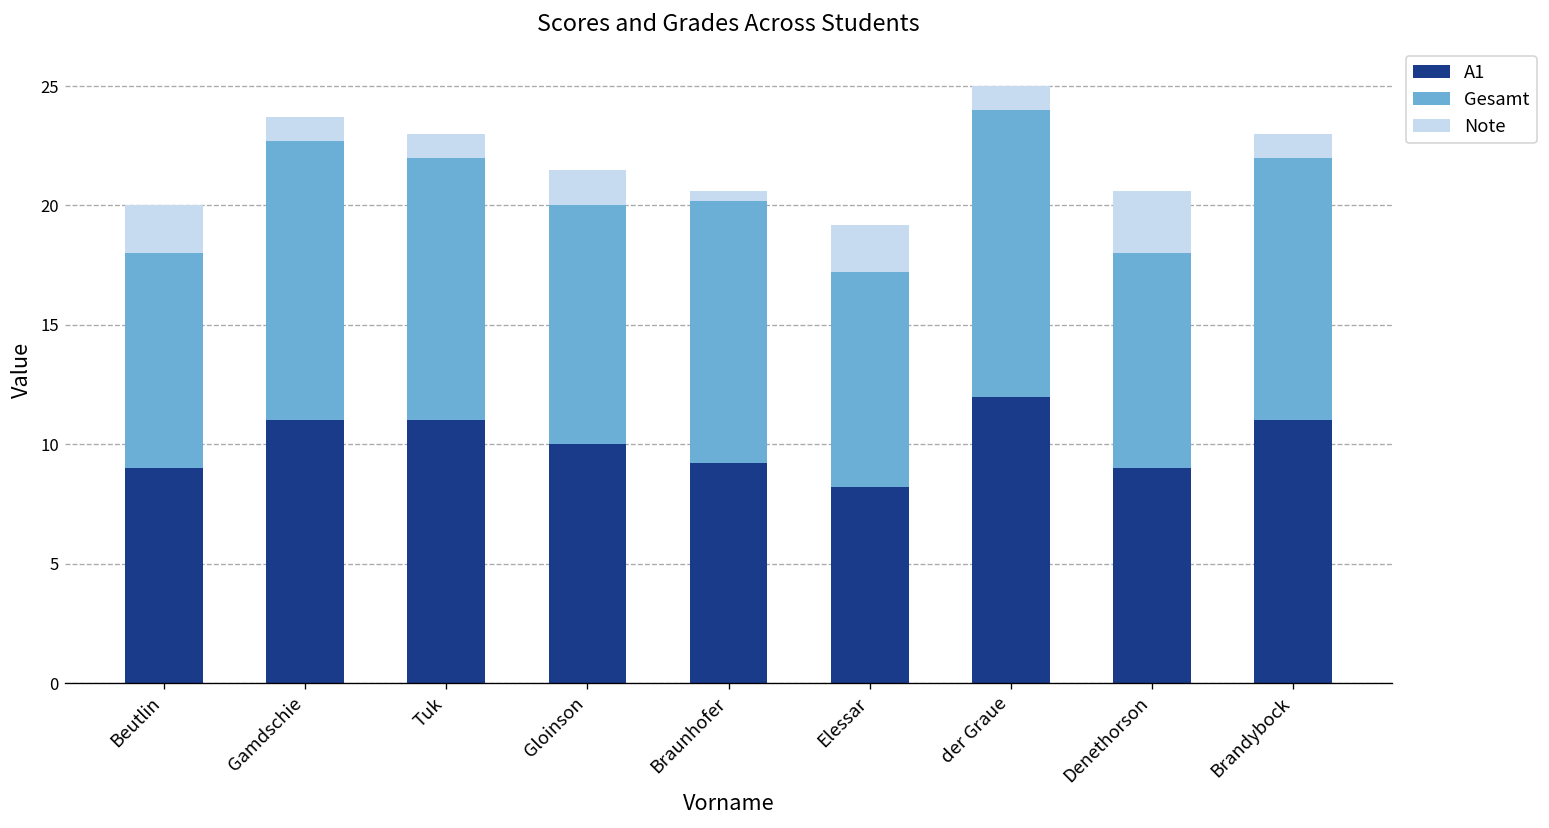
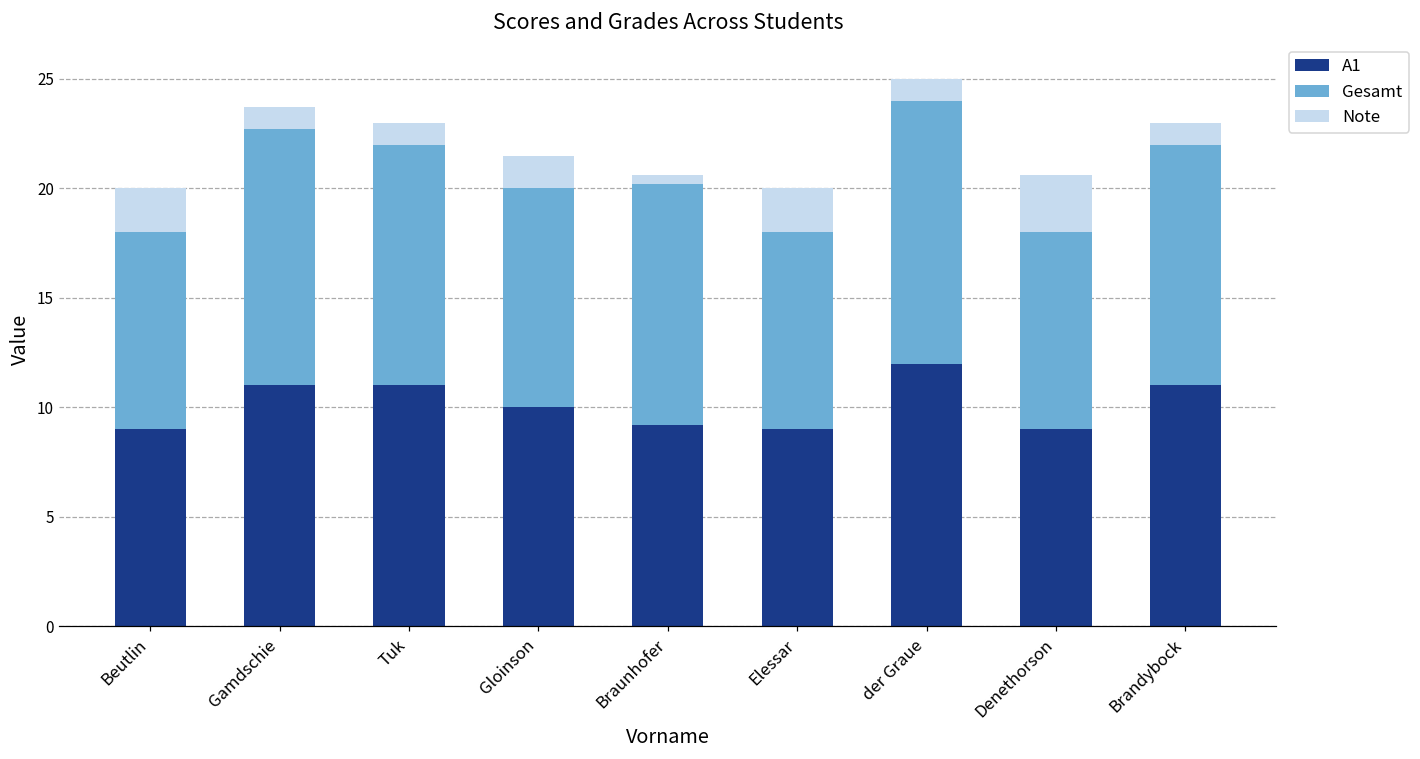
A1, Elessar: 8.2 -> 9.0
